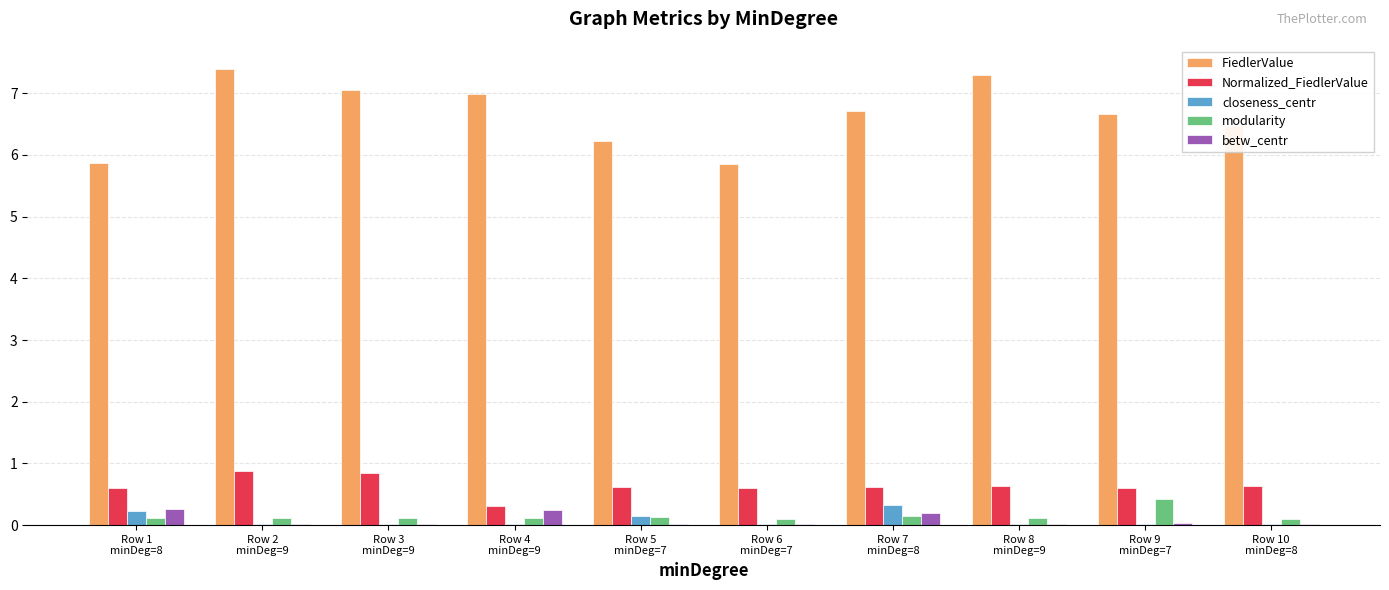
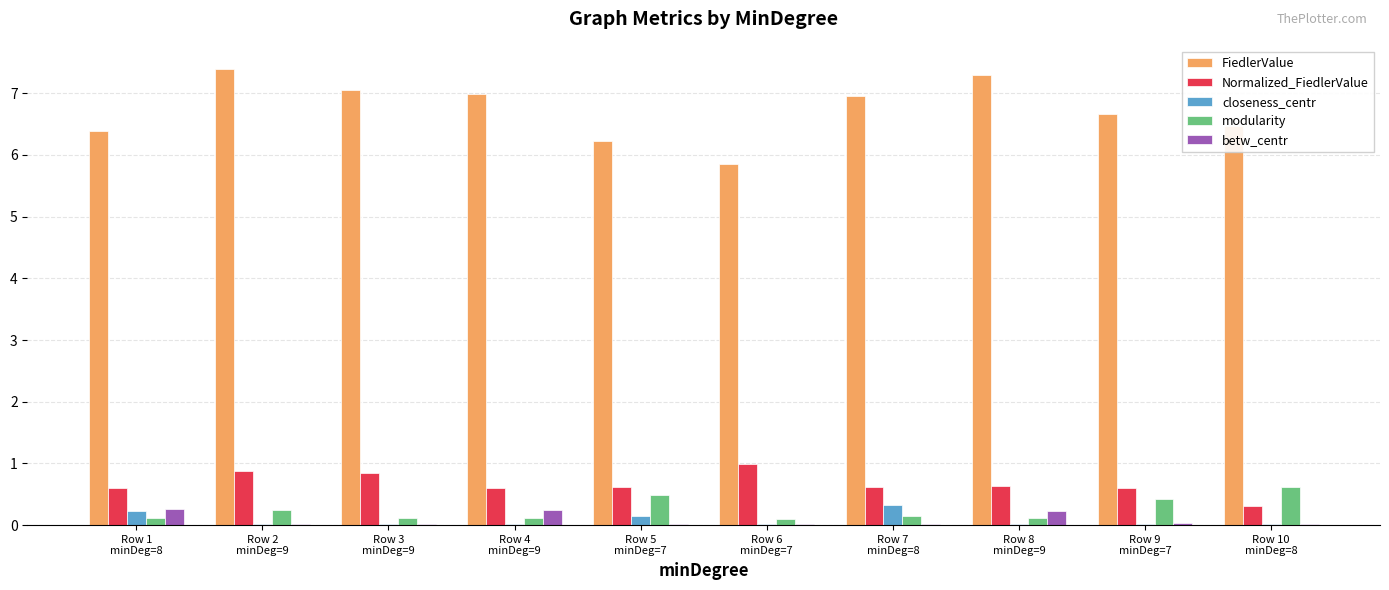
FiedlerValue, Row 1 minDeg=8: 5.9 -> 6.4
modularity, Row 2 minDeg=9: 0.1 -> 0.3
Normalized_FiedlerValue, Row 4 minDeg=9: 0.3 -> 0.6
modularity, Row 5 minDeg=7: 0.1 -> 0.5
Normalized_FiedlerValue, Row 6 minDeg=7: 0.6 -> 1.0
FiedlerValue, Row 7 minDeg=8: 6.7 -> 7.0
betw_centr, Row 7 minDeg=8: 0.2 -> 0.0
betw_centr, Row 8 minDeg=9: 0.0 -> 0.2
Normalized_FiedlerValue, Row 10 minDeg=8: 0.6 -> 0.3
modularity, Row 10 minDeg=8: 0.1 -> 0.6
